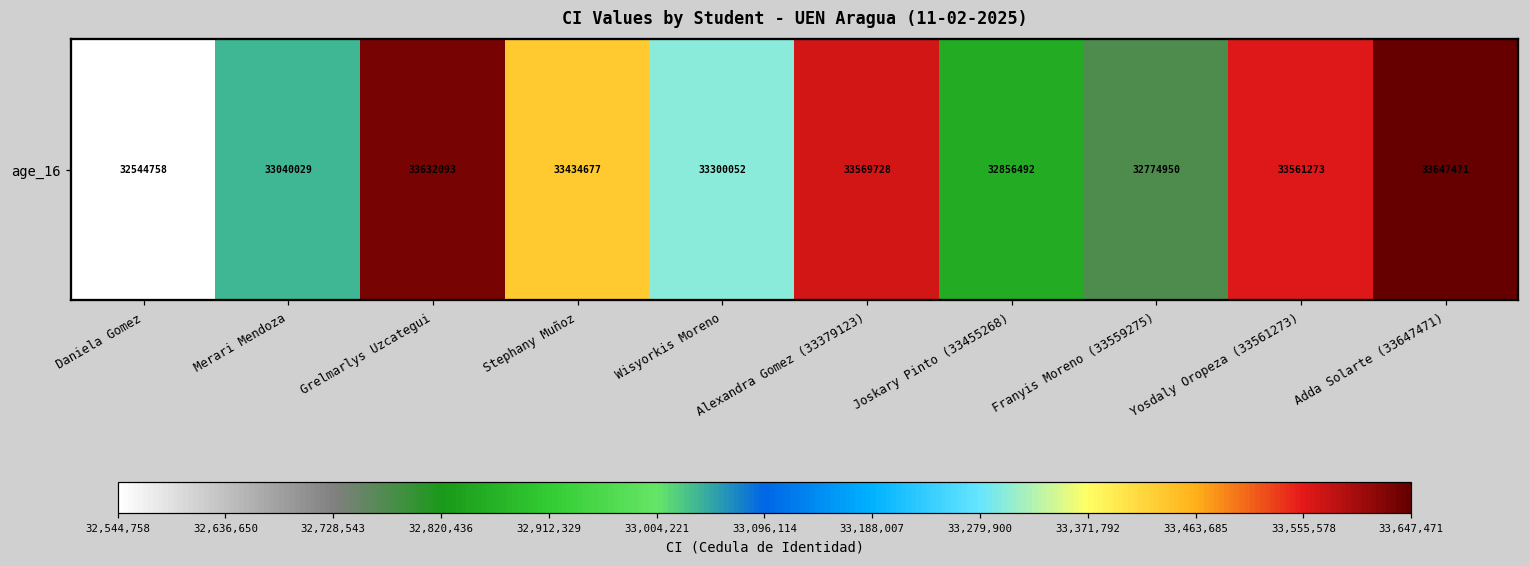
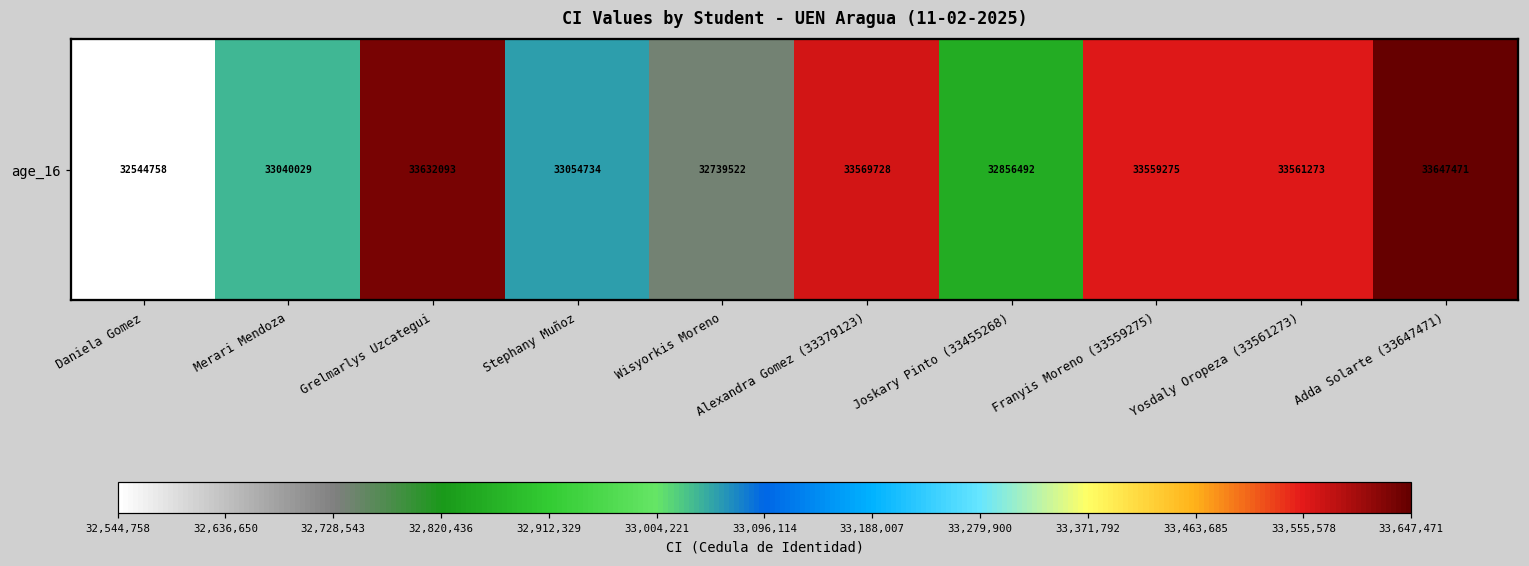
age_16, Stephany Muñoz: 33434677 -> 33054734
age_16, Wisyorkis Moreno: 33300052 -> 32739522
age_16, Franyis Moreno (33559275): 32774950 -> 33559275
